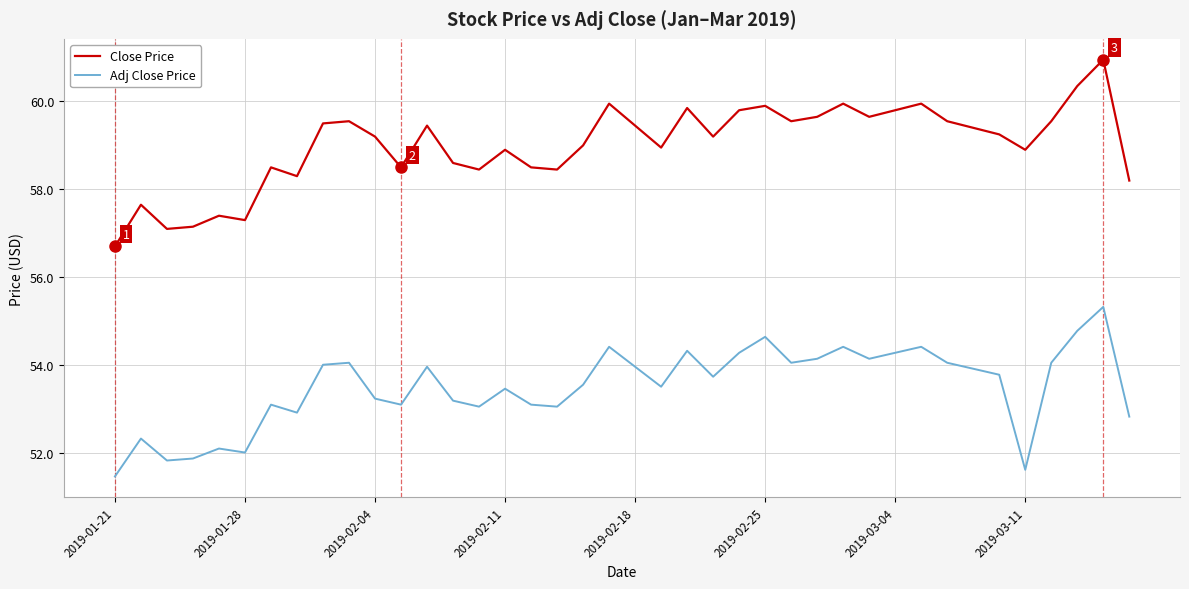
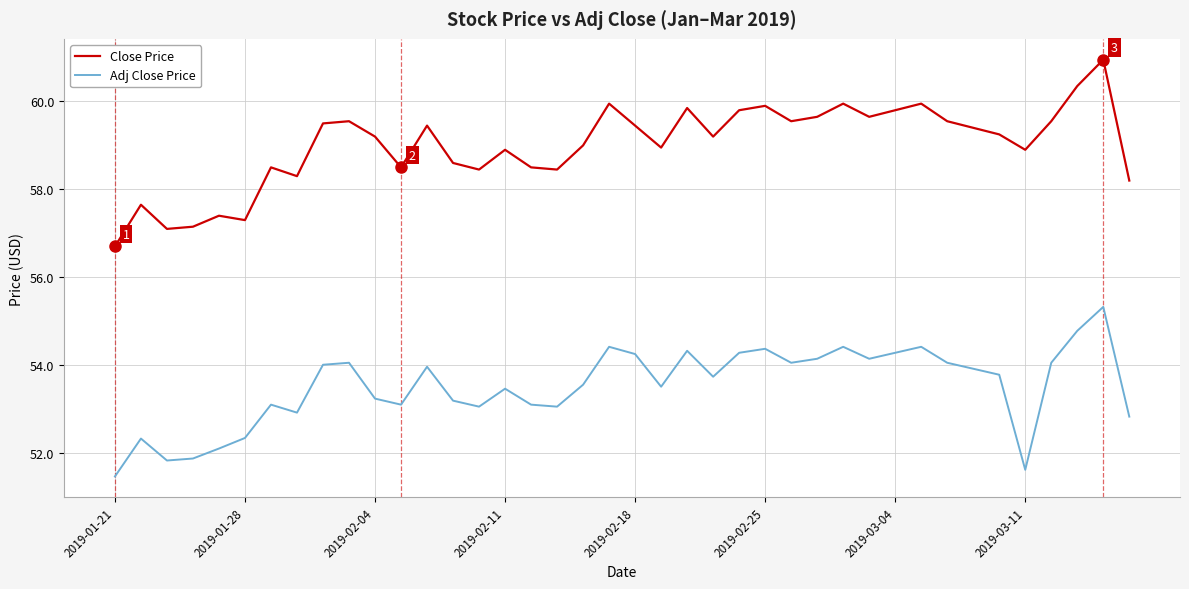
Adj Close Price, 2019-01-28: 52.0 -> 52.3
Adj Close Price, 2019-02-18: 54.0 -> 54.3
Adj Close Price, 2019-02-25: 54.6 -> 54.4
